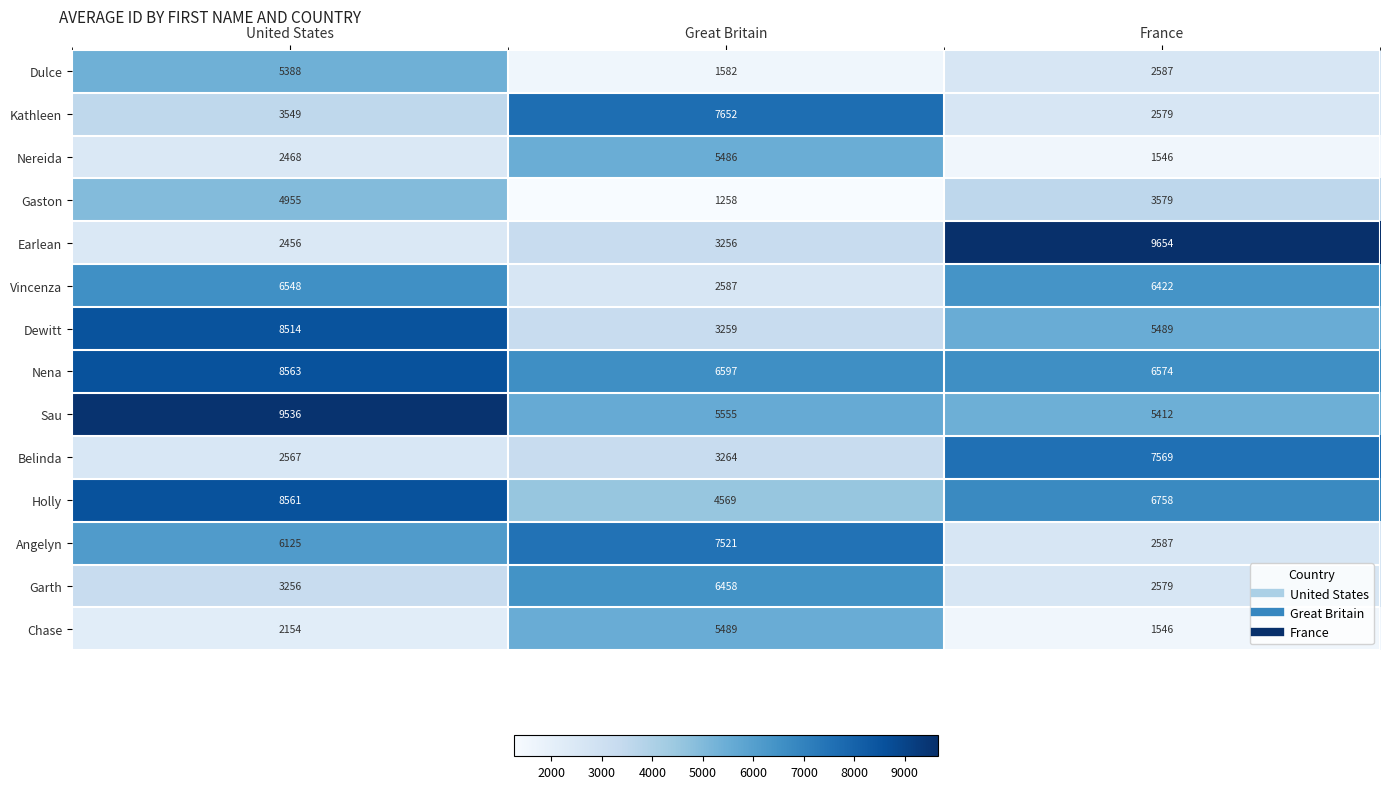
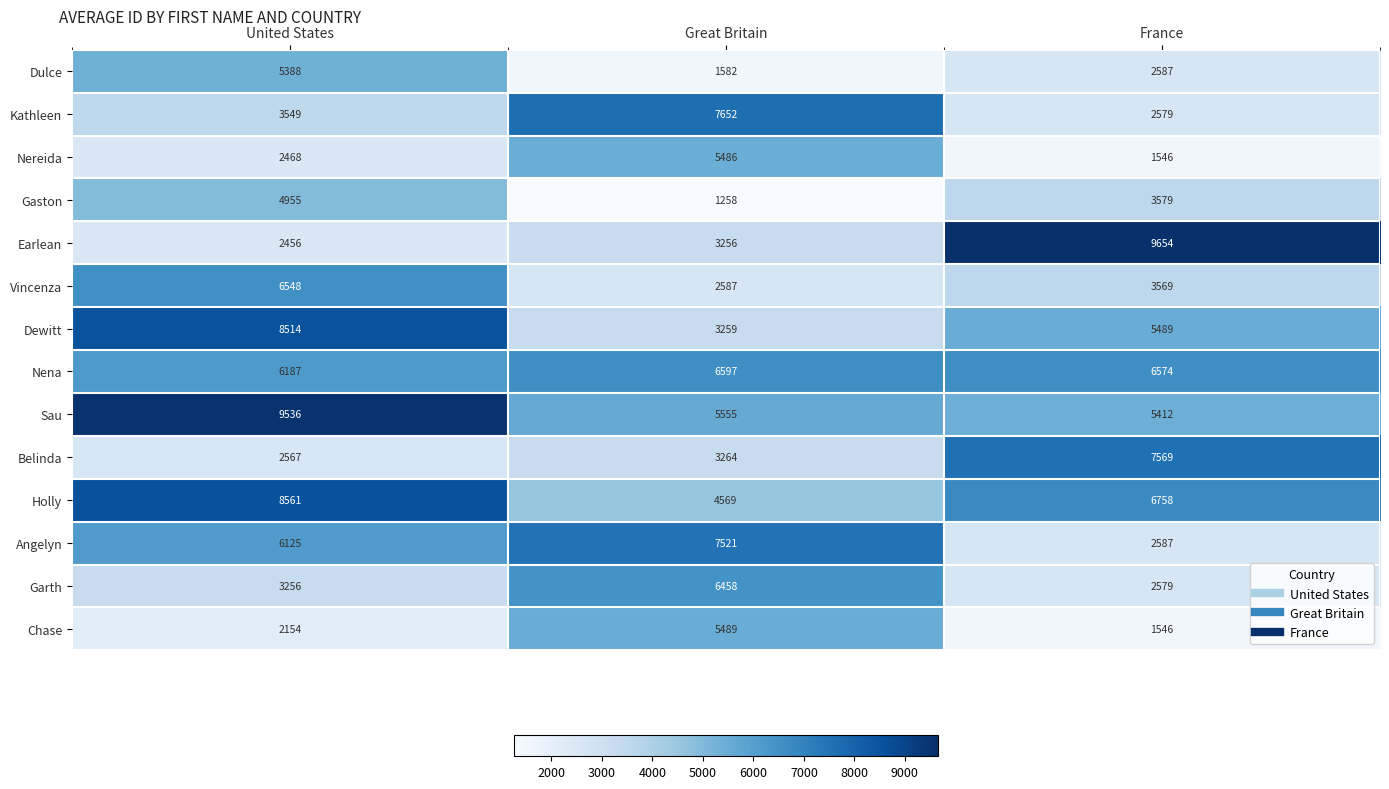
Vincenza, France: 6422 -> 3569
Nena, United States: 8563 -> 6187
